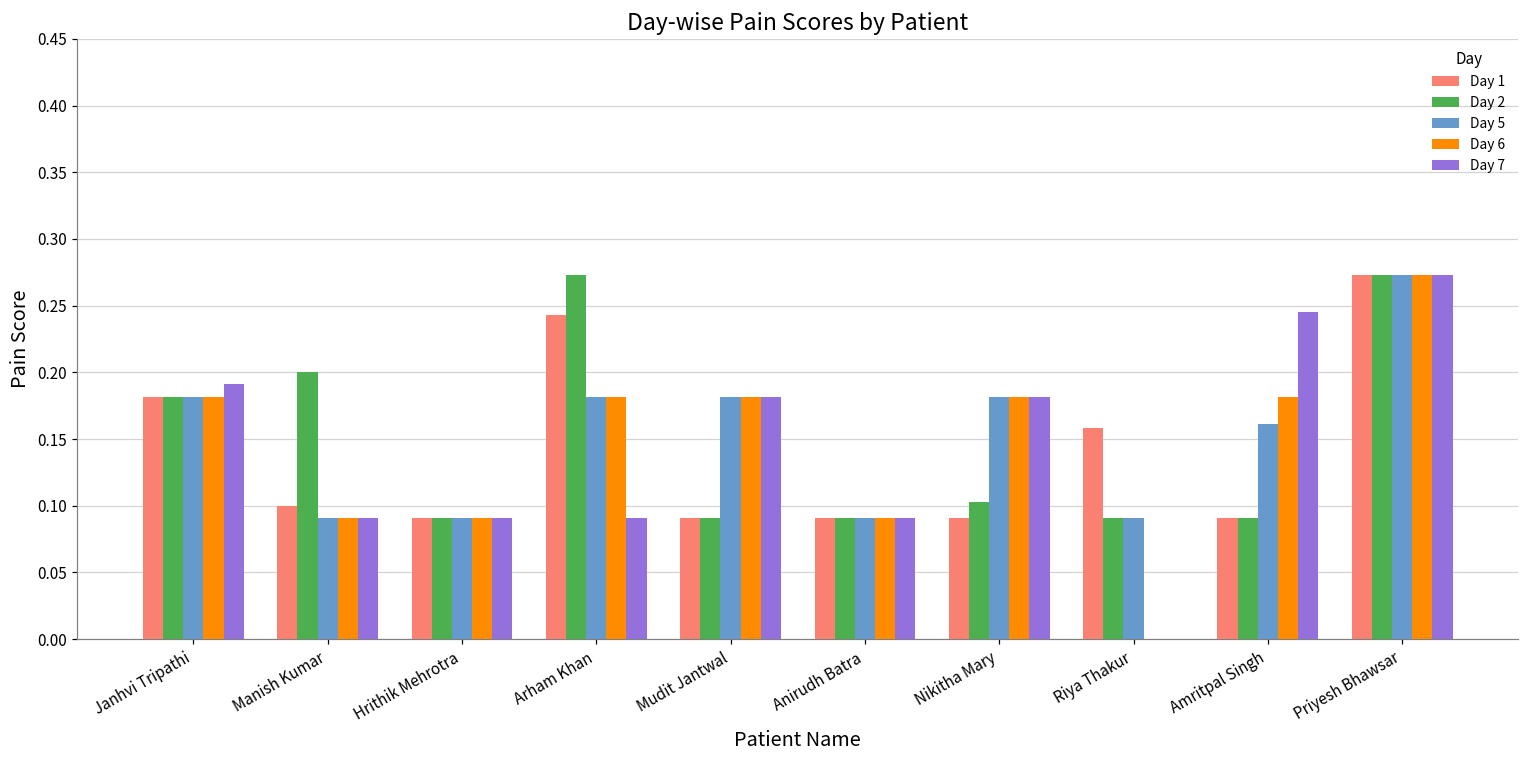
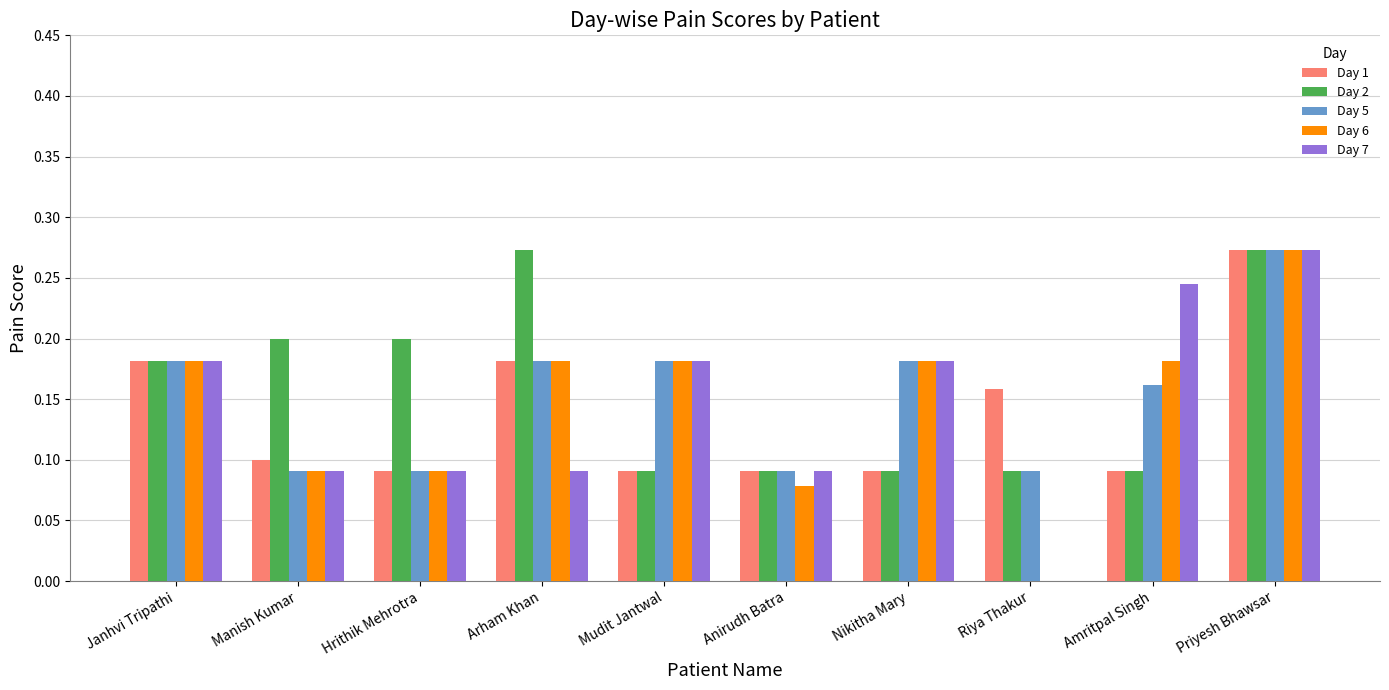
Day 7, Janhvi Tripathi: 0.192 -> 0.182
Day 2, Hrithik Mehrotra: 0.091 -> 0.200
Day 1, Arham Khan: 0.243 -> 0.182
Day 6, Anirudh Batra: 0.091 -> 0.078
Day 2, Nikitha Mary: 0.102 -> 0.091
